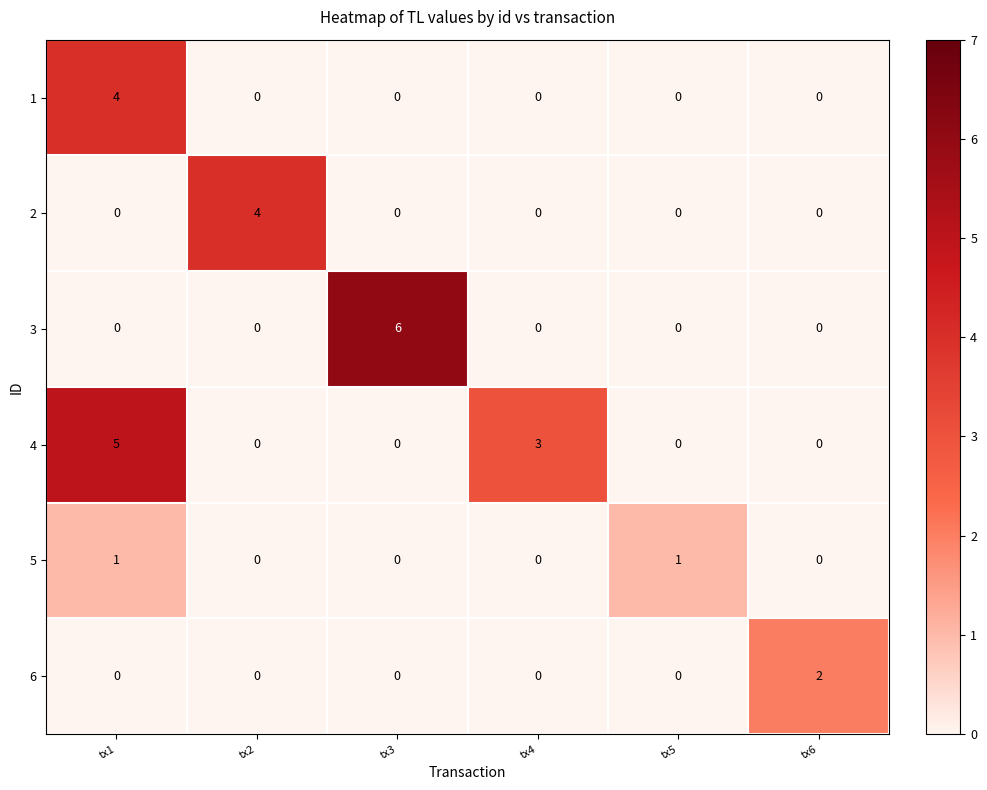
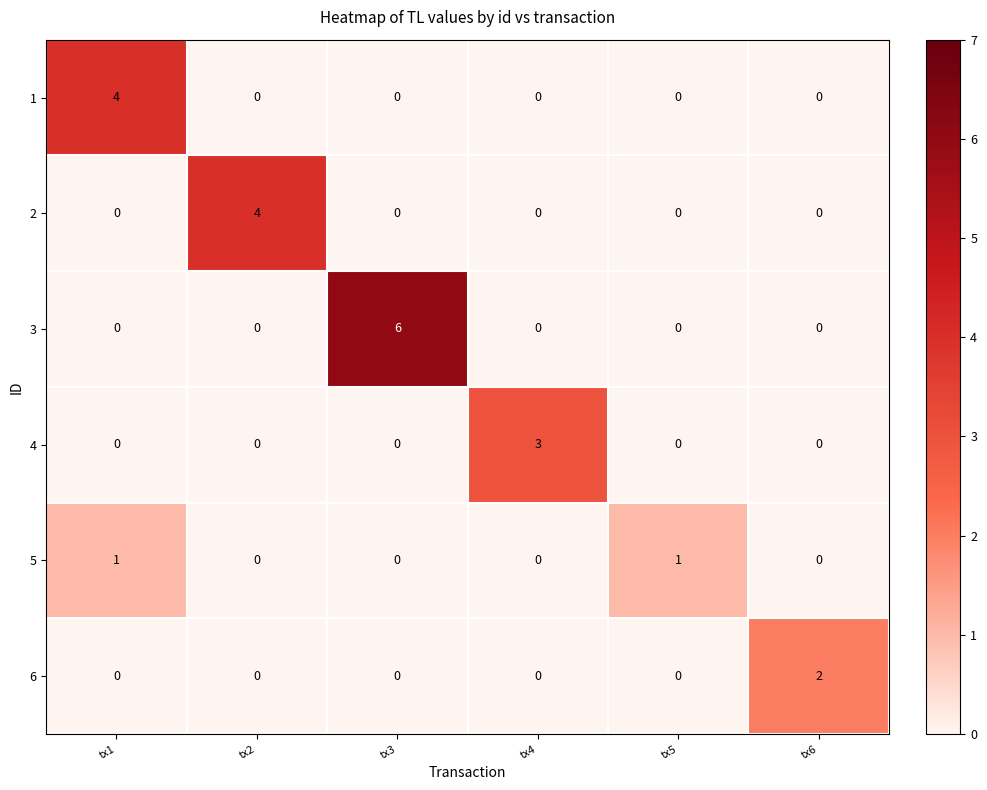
4, tx1: 5 -> 0
